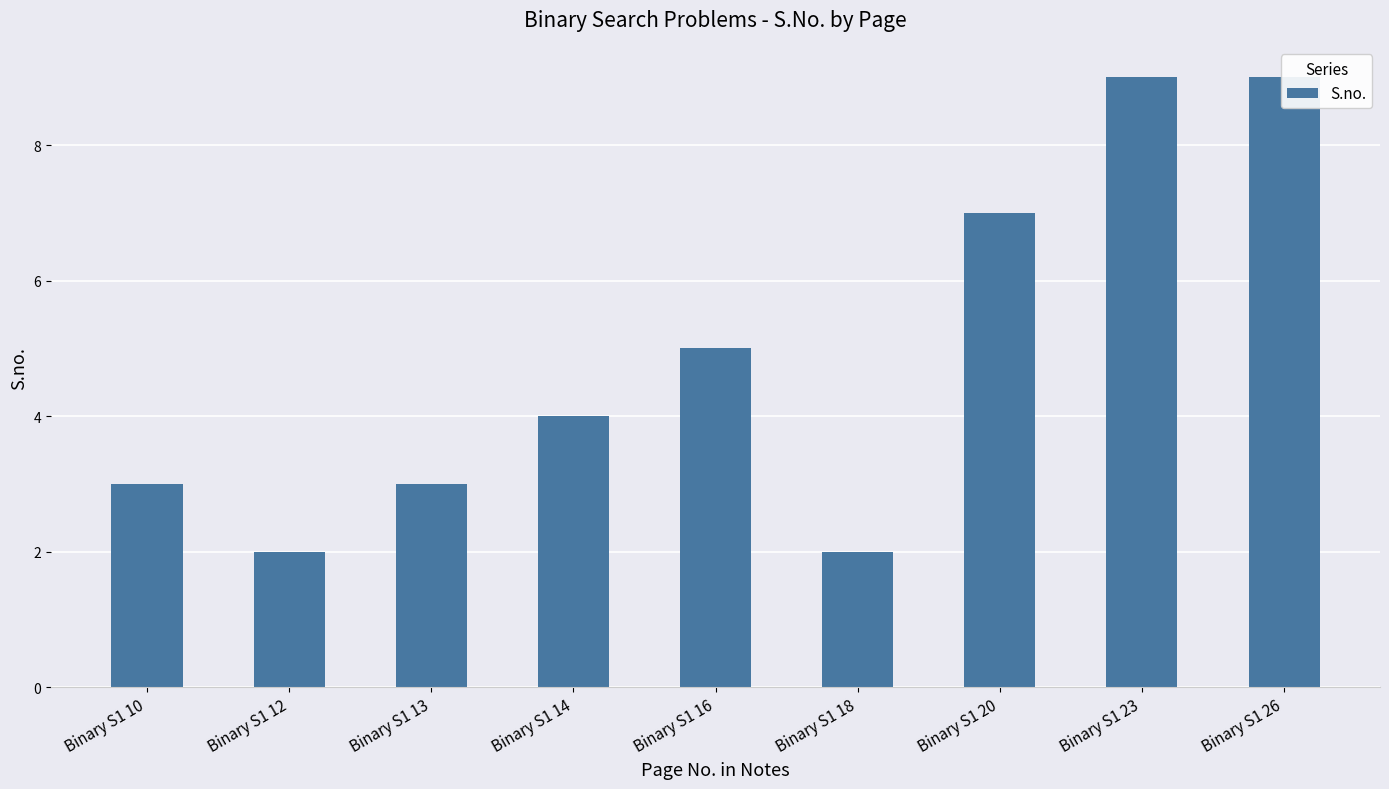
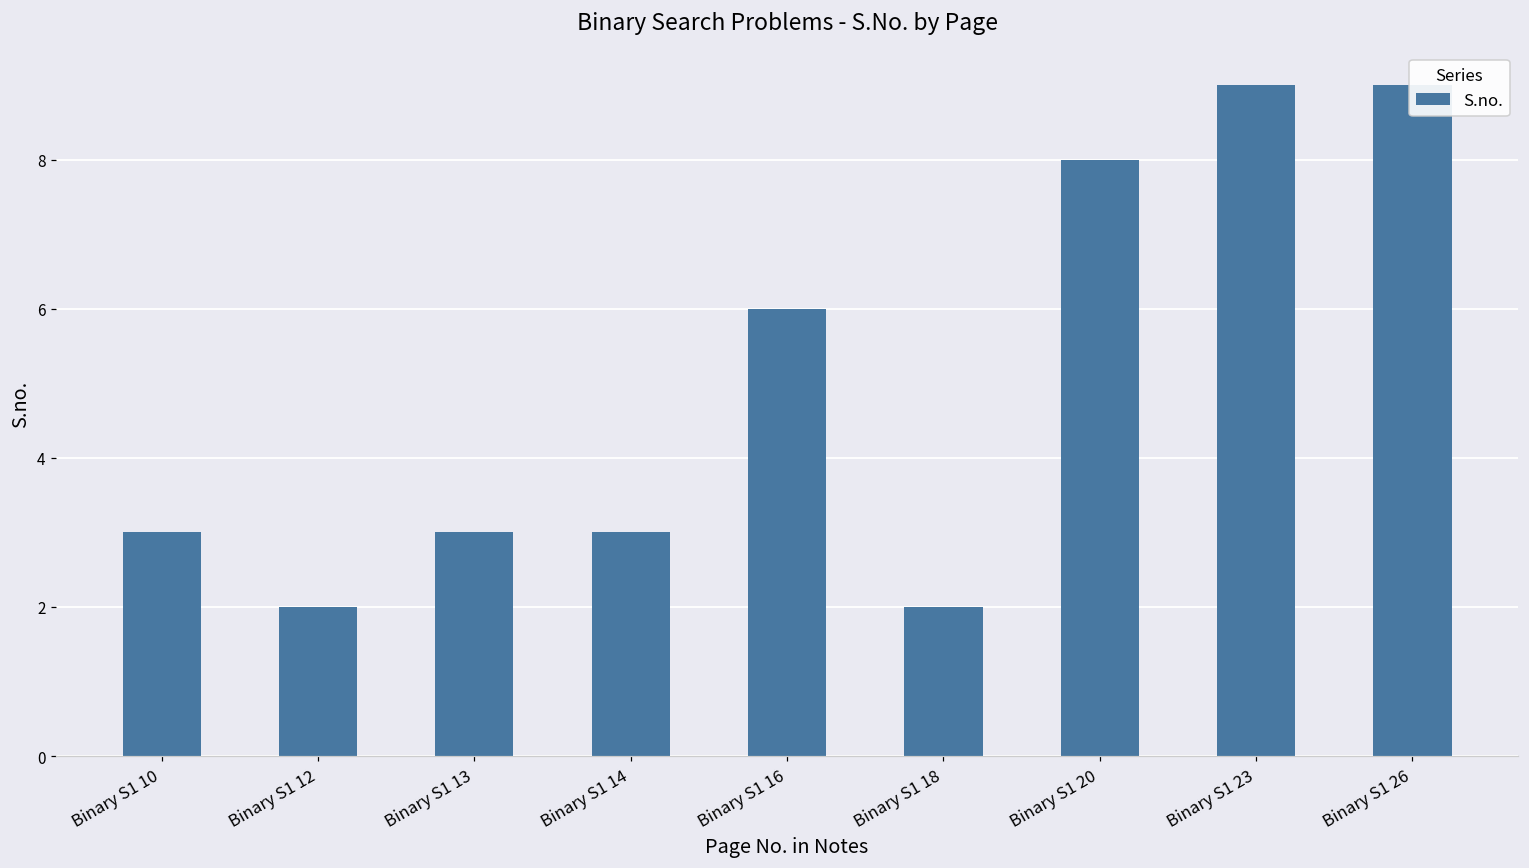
Binary S1 14: 4 -> 3
Binary S1 16: 5 -> 6
Binary S1 20: 7 -> 8
